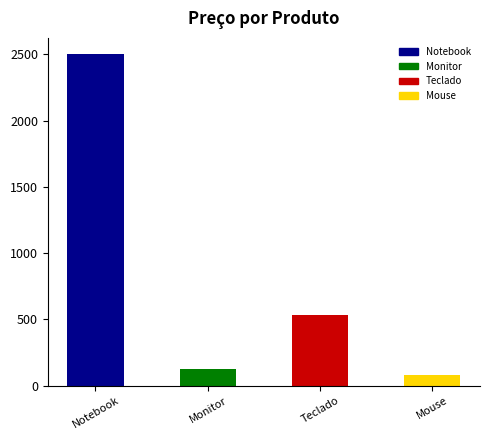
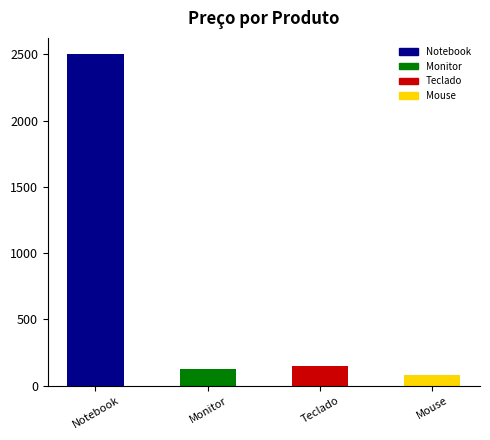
Teclado: 540 -> 150
